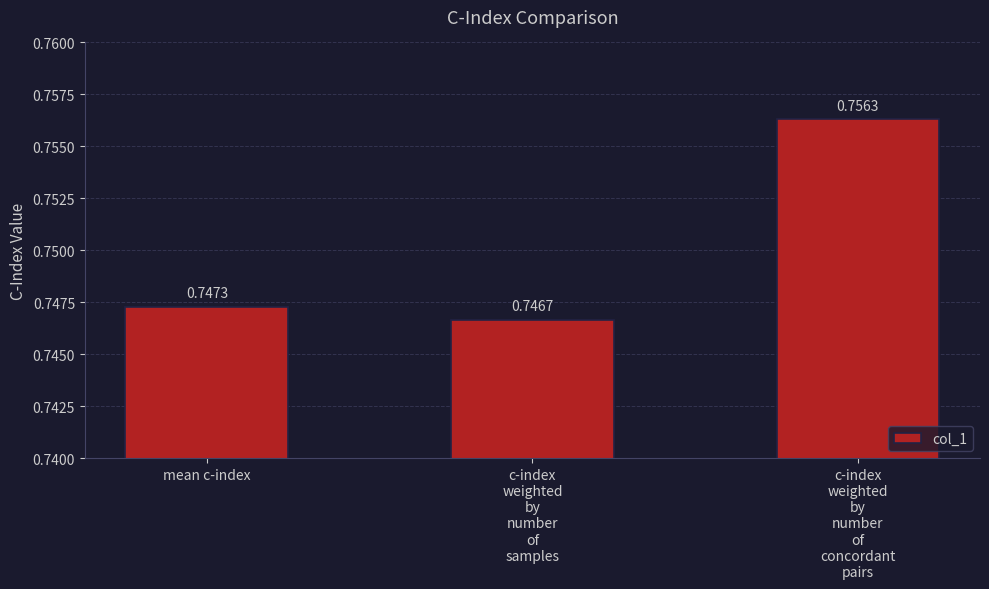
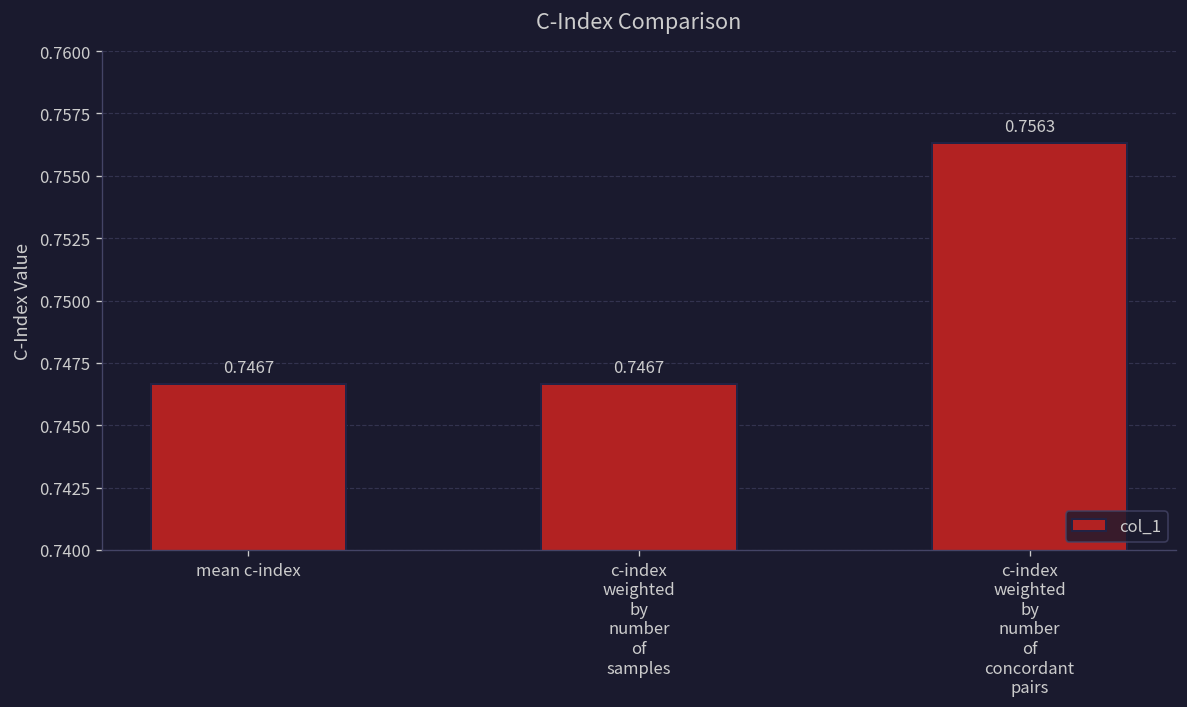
mean c-index: 0.7473 -> 0.7467
